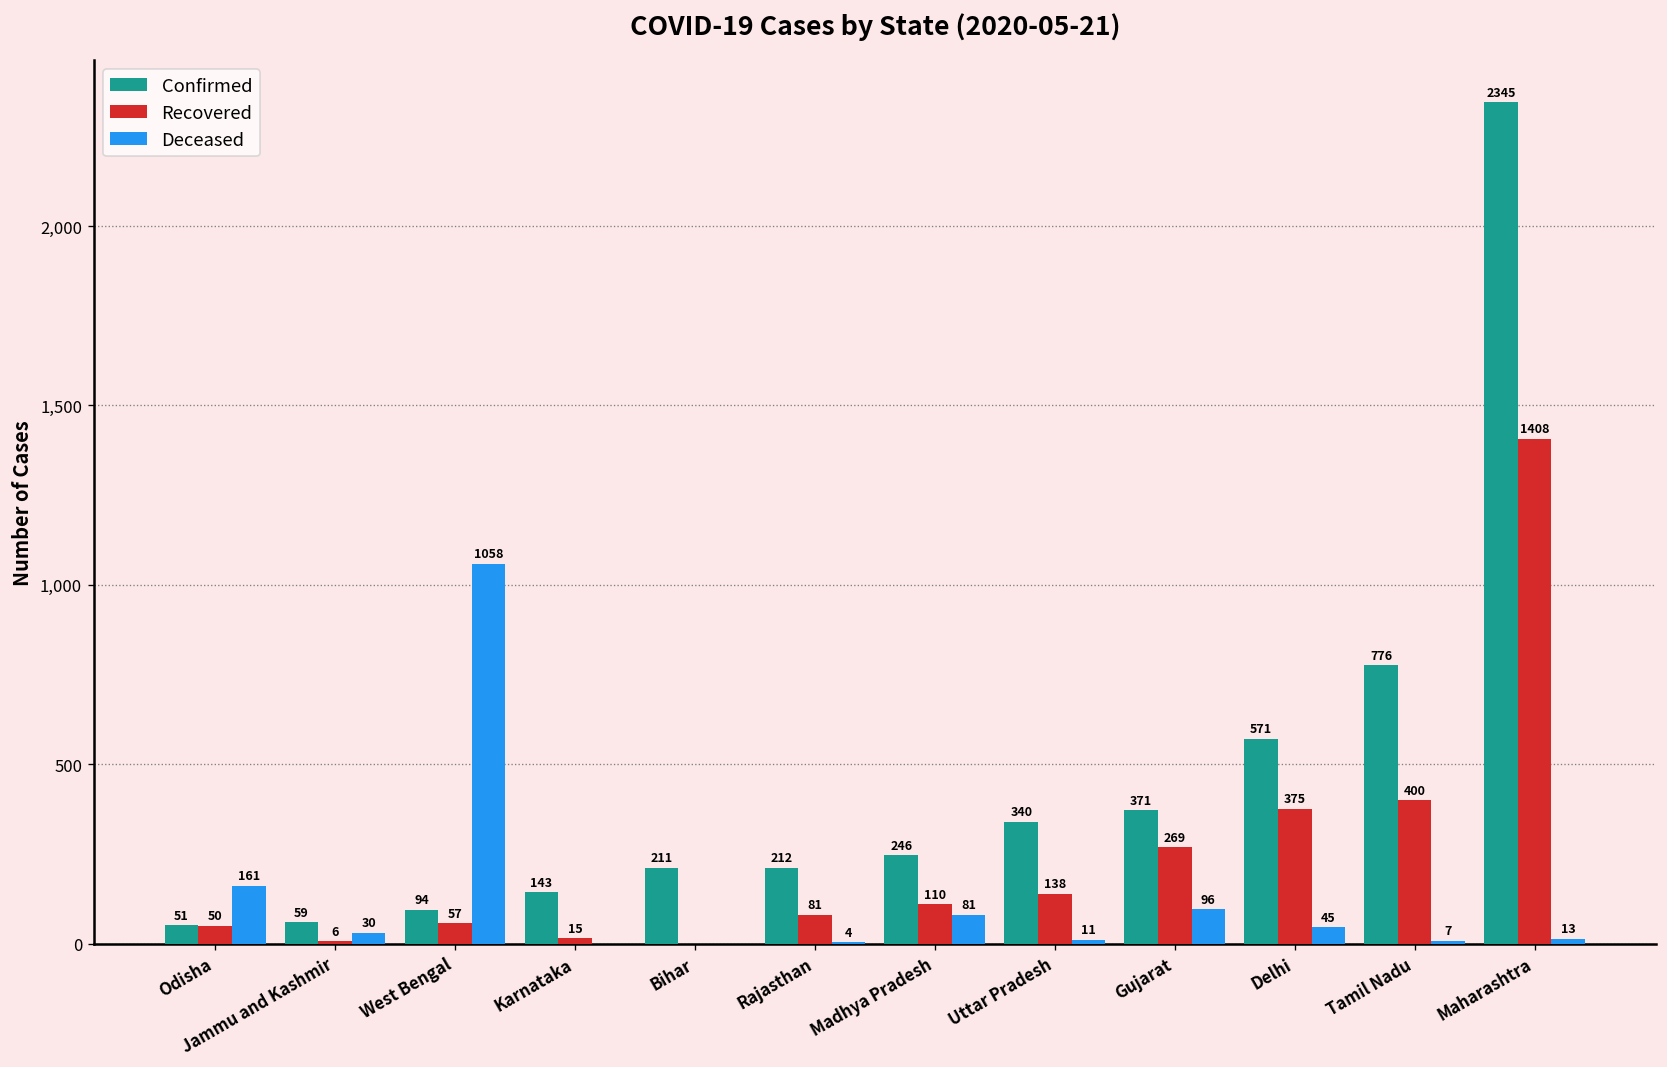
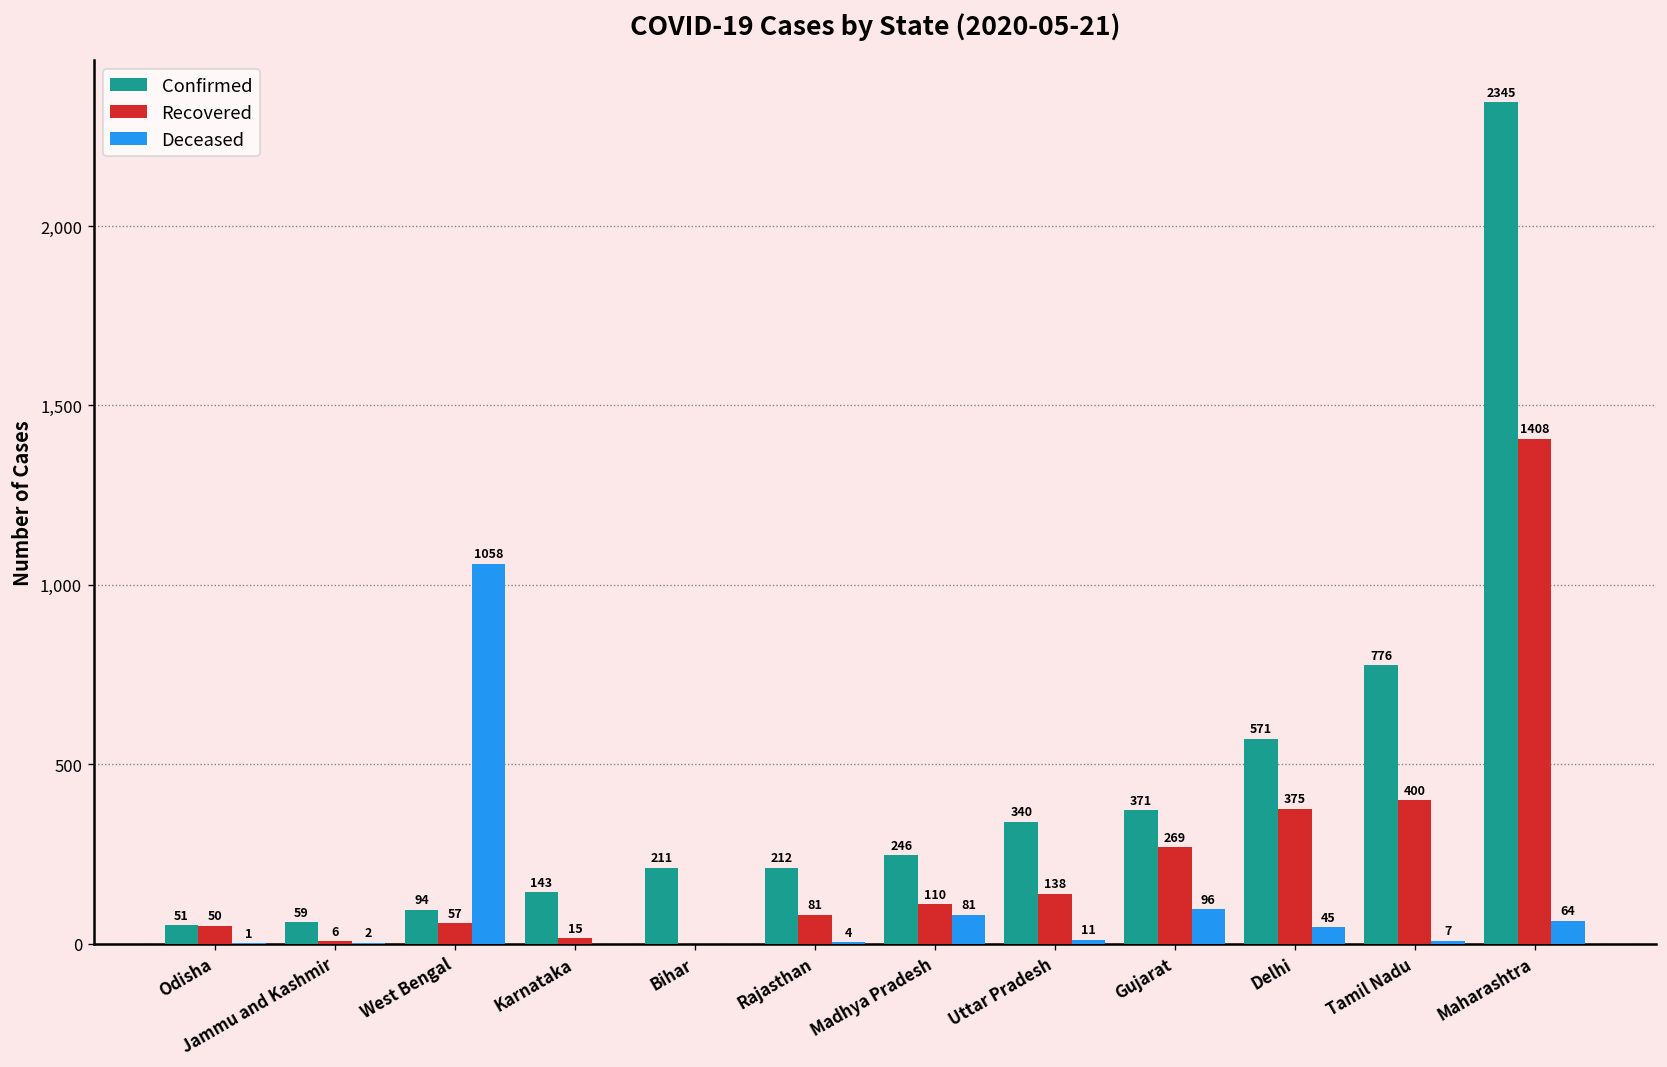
Deceased, Odisha: 161 -> 1
Deceased, Jammu and Kashmir: 30 -> 2
Deceased, Maharashtra: 13 -> 64
